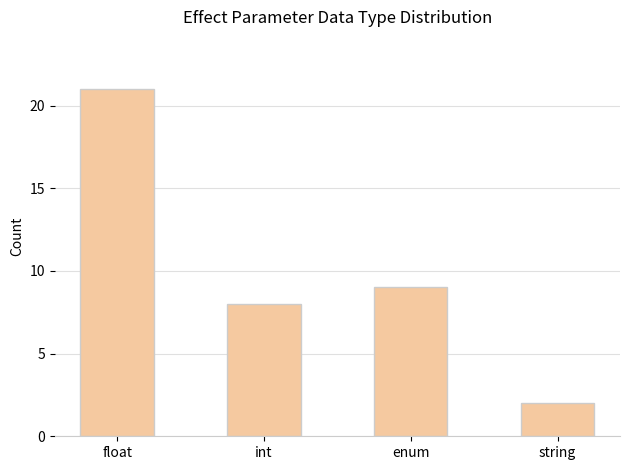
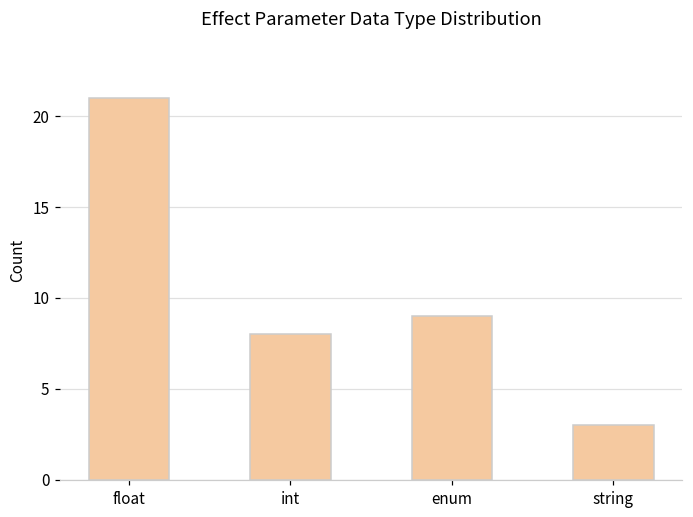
string: 2 -> 3
